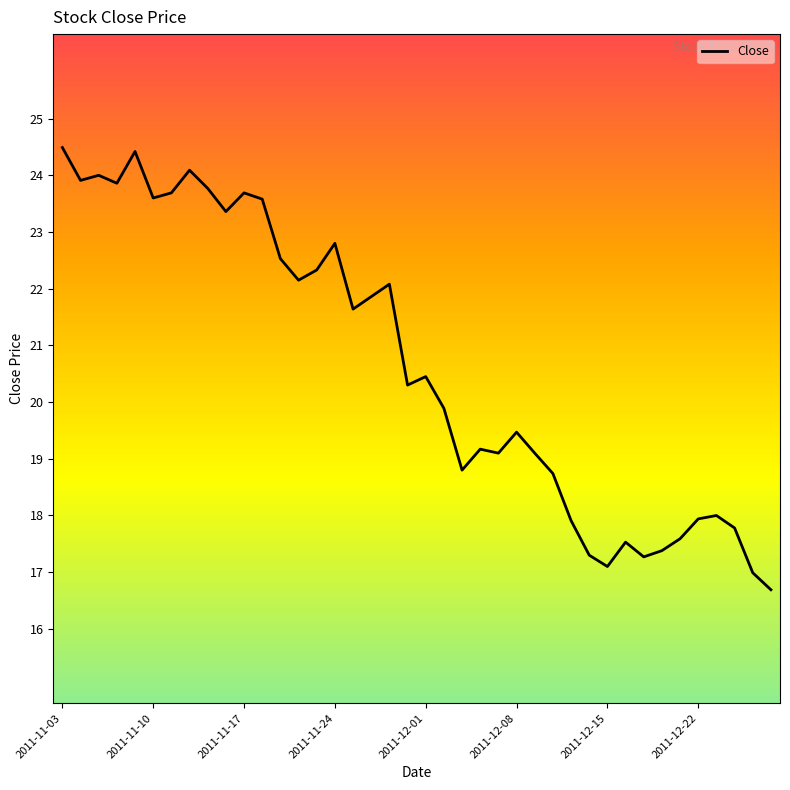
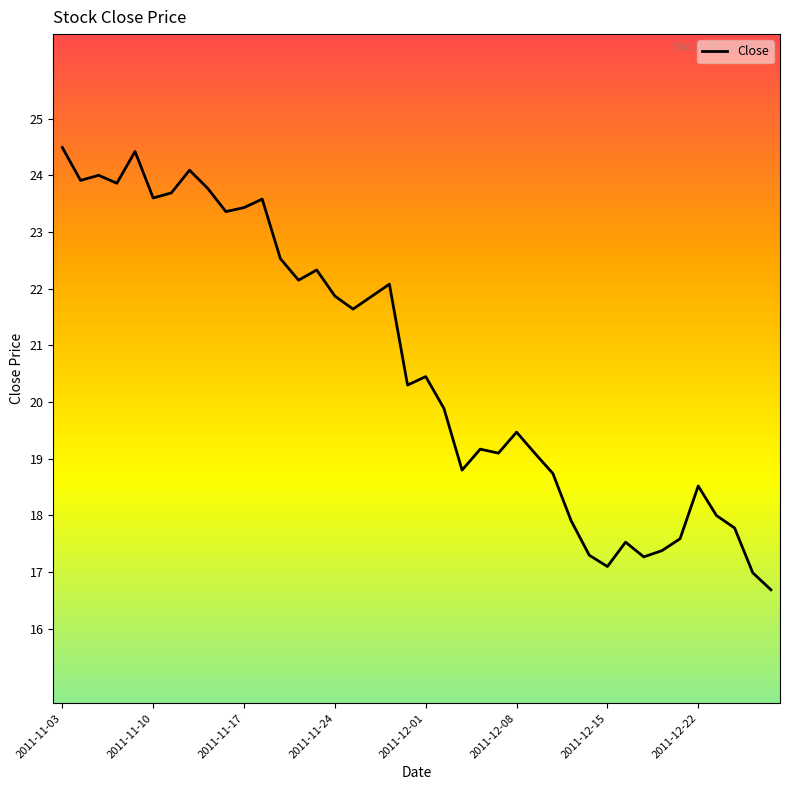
2011-11-17: 23.7 -> 23.4
2011-11-24: 22.8 -> 21.9
2011-12-22: 17.9 -> 18.5
